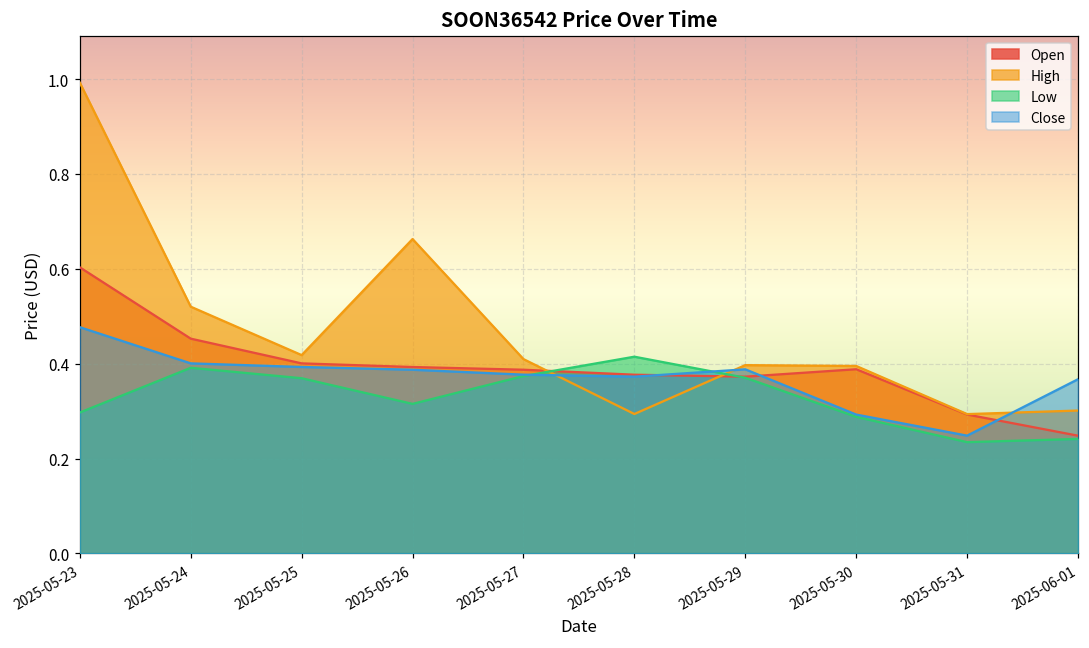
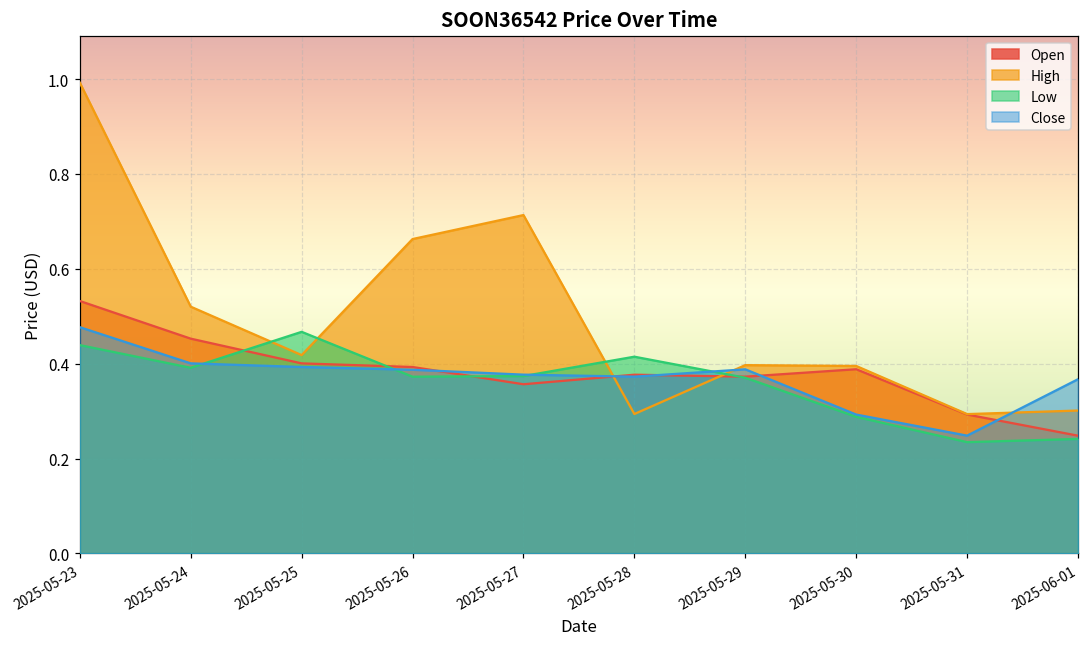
Open, 2025-05-23: 0.60 -> 0.53
Low, 2025-05-23: 0.30 -> 0.44
Low, 2025-05-25: 0.37 -> 0.47
Low, 2025-05-26: 0.32 -> 0.37
Open, 2025-05-27: 0.39 -> 0.36
High, 2025-05-27: 0.41 -> 0.71
